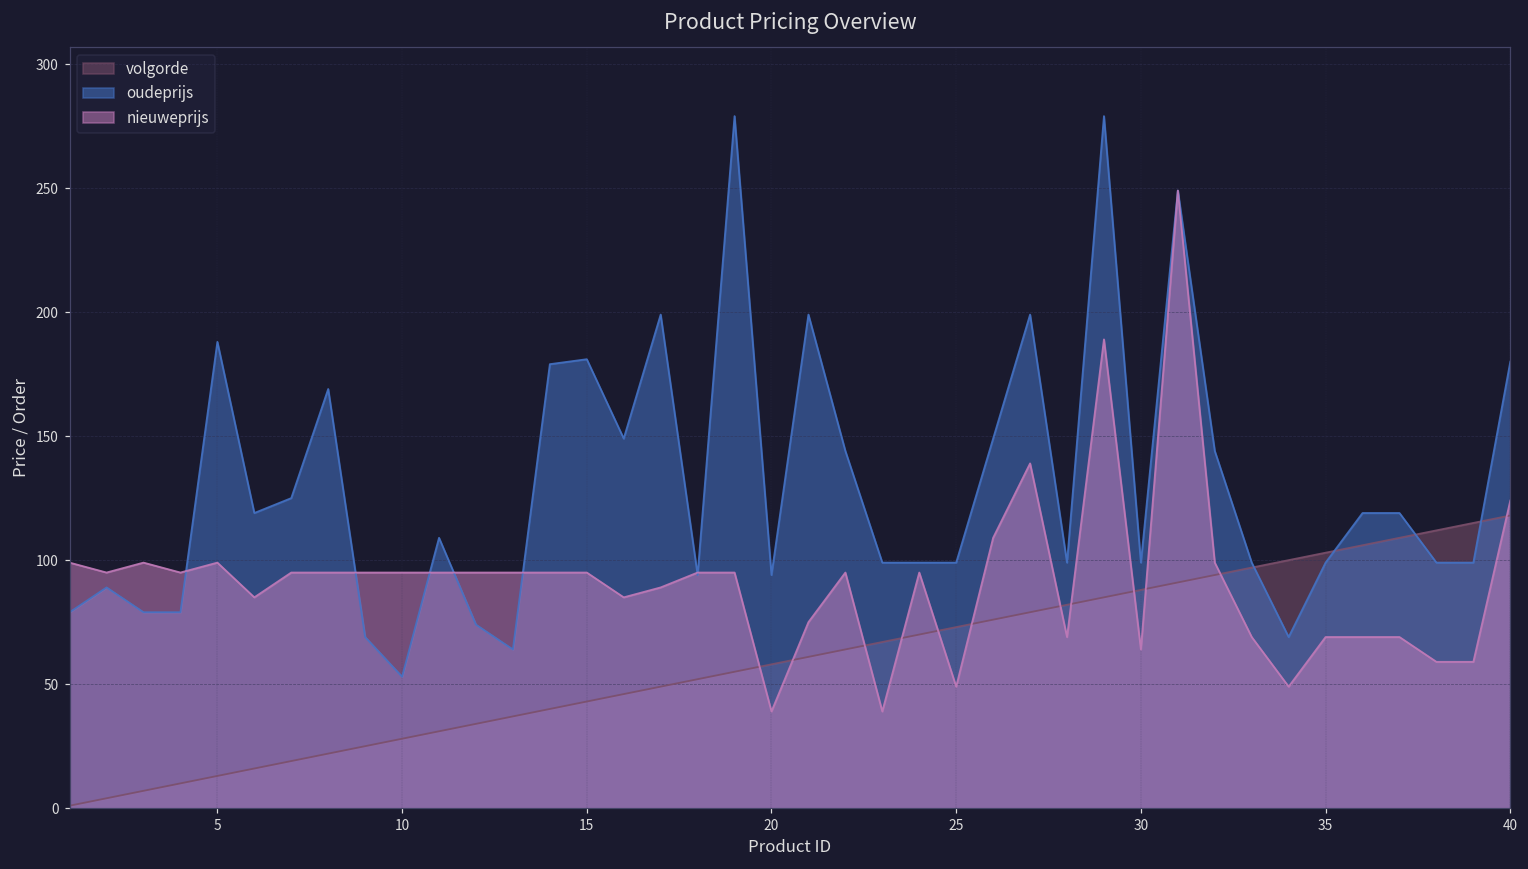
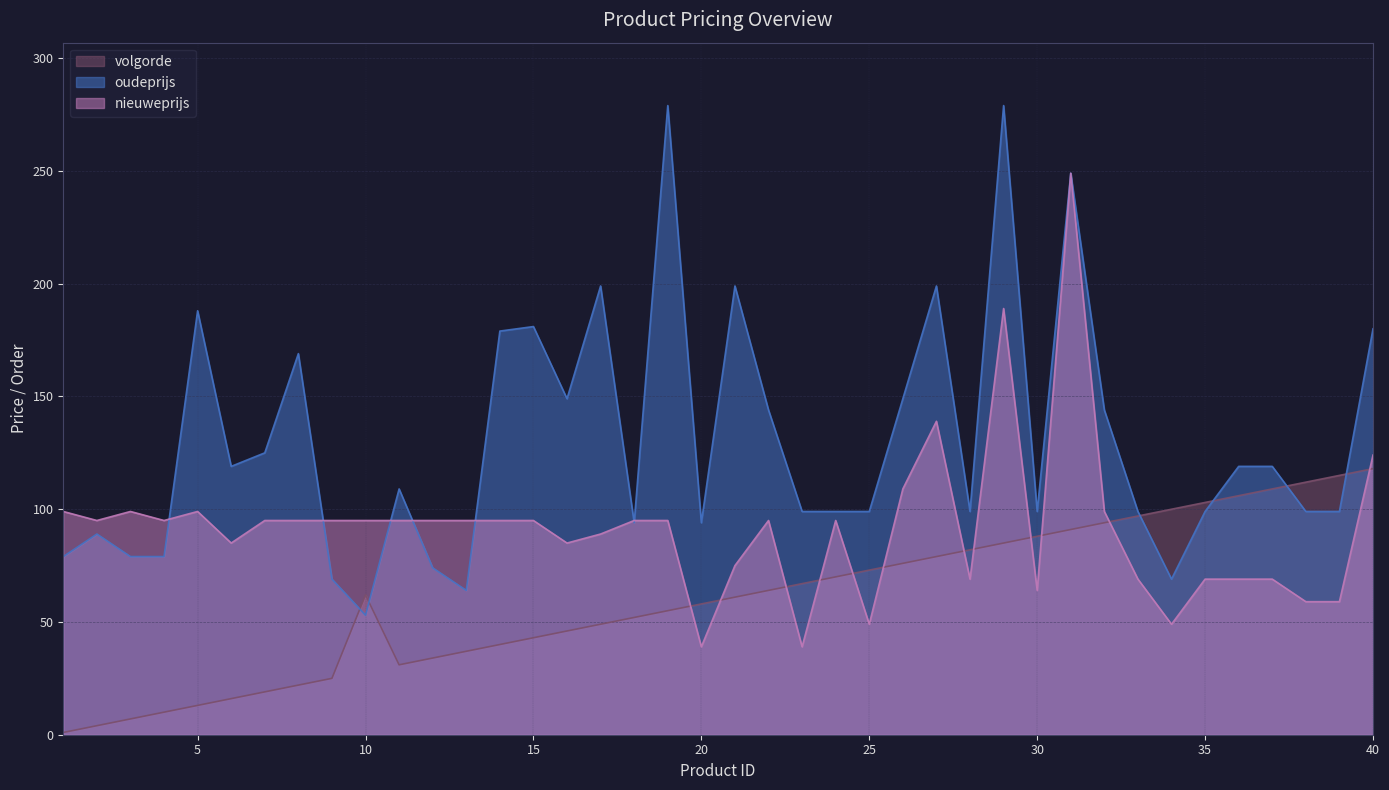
volgorde, 10: 28 -> 62
